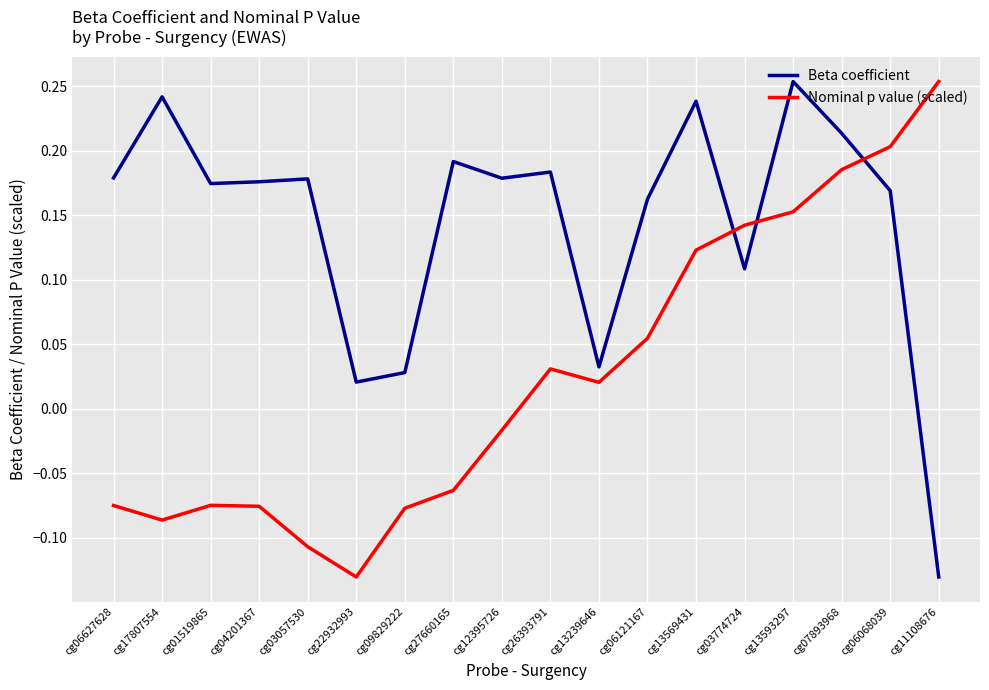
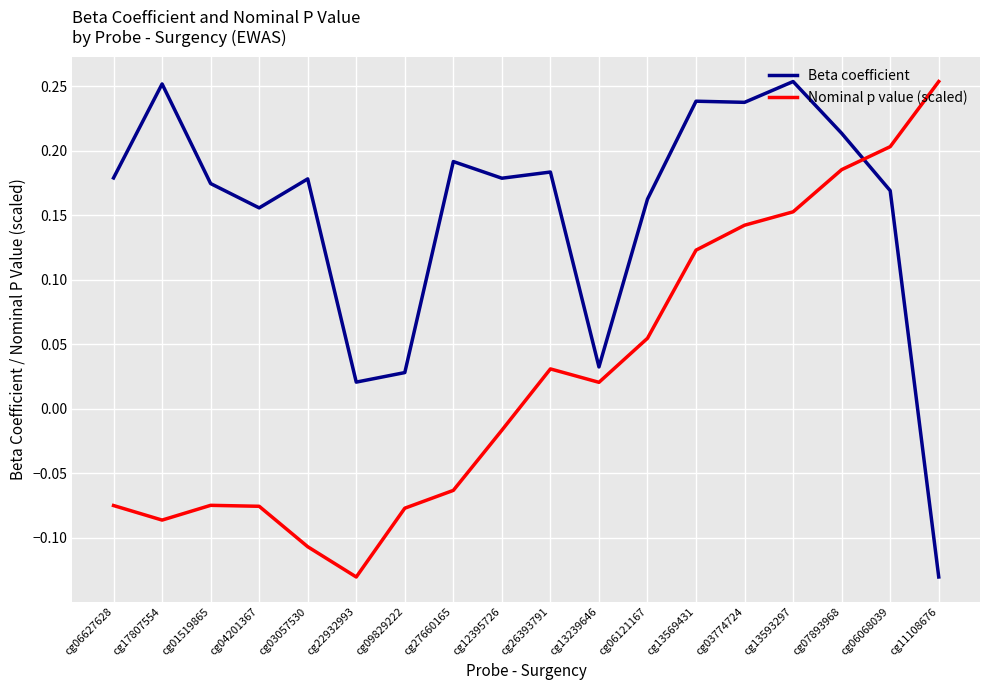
Beta coefficient, cg17807554: 0.242 -> 0.252
Beta coefficient, cg04201367: 0.176 -> 0.156
Beta coefficient, cg03774724: 0.108 -> 0.237
